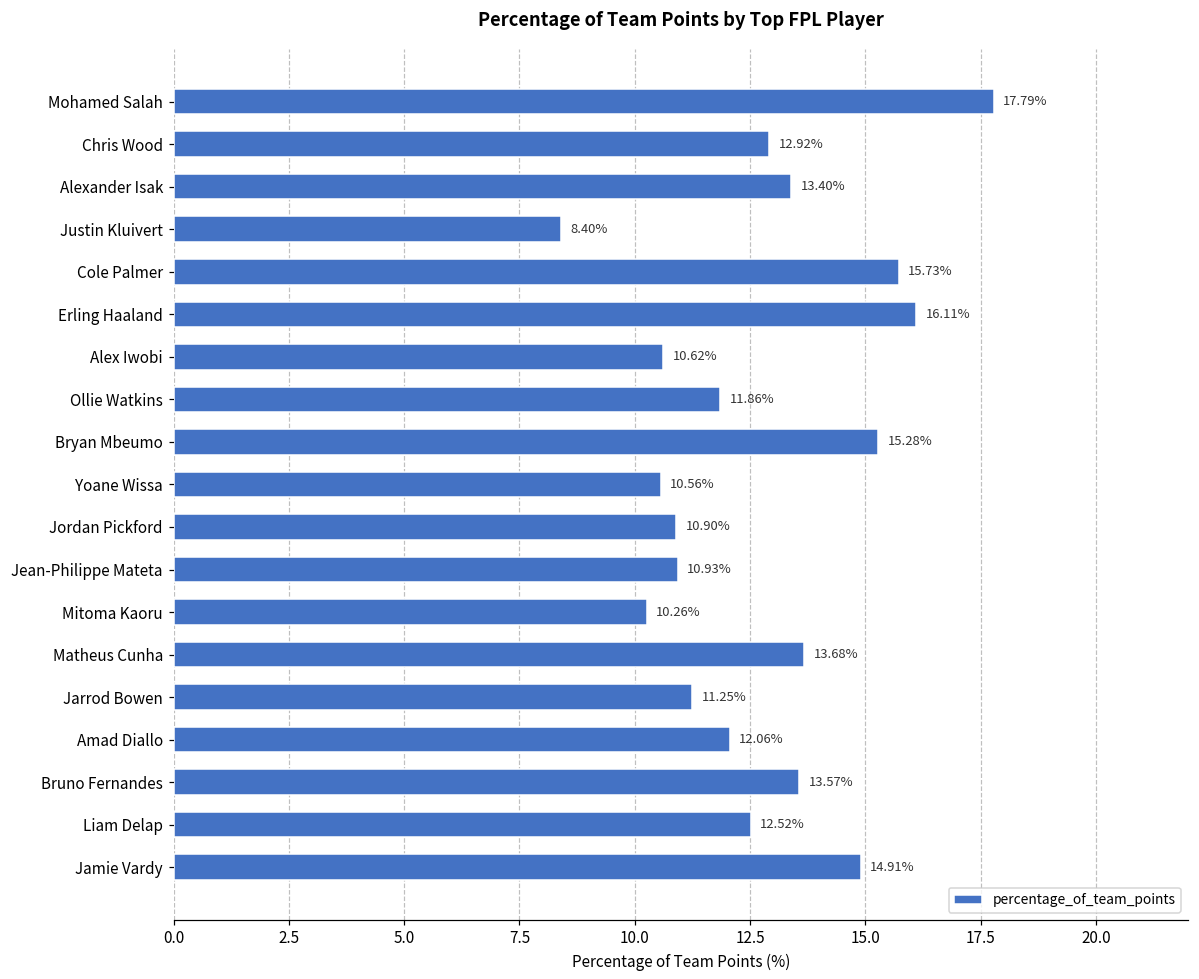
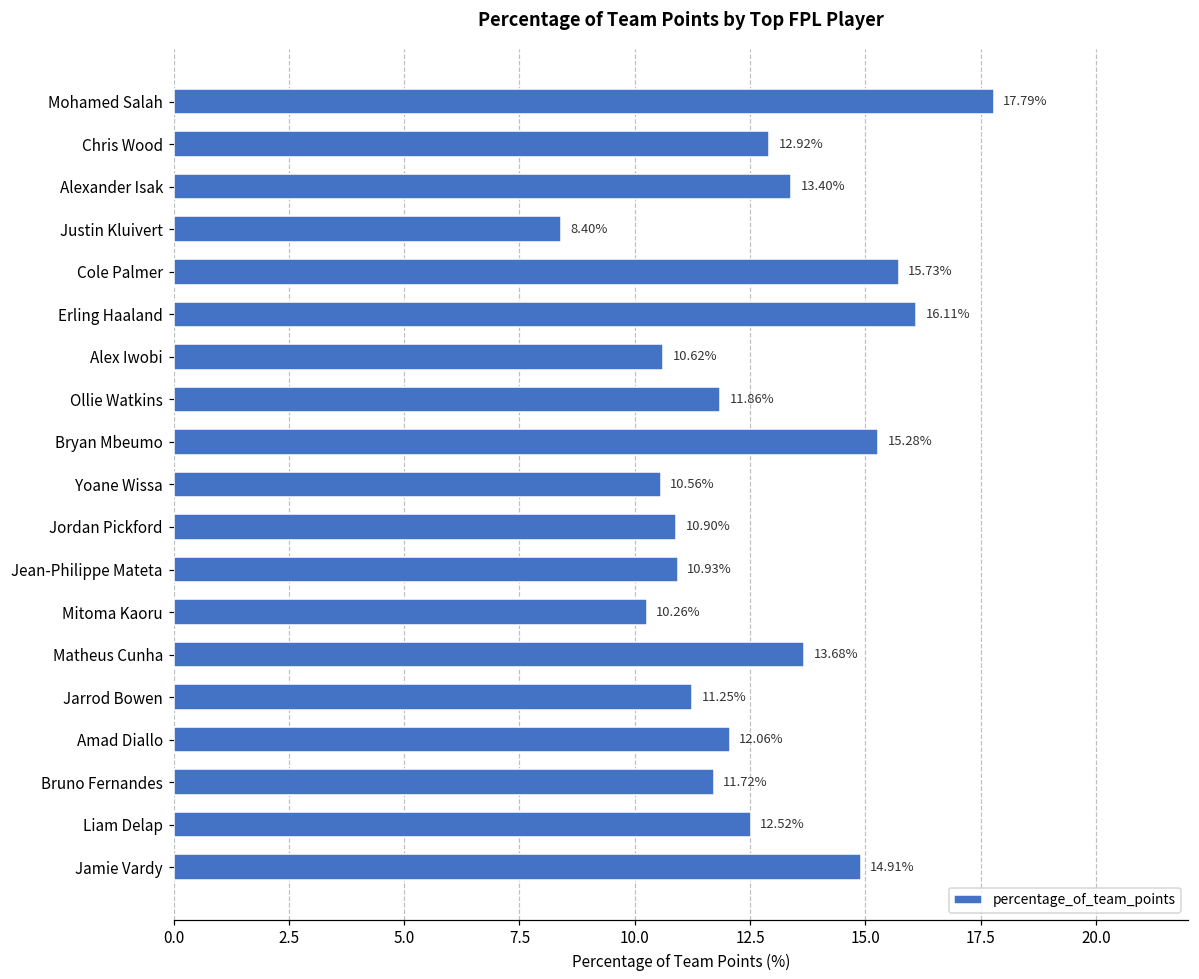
Bruno Fernandes: 13.57% -> 11.72%
